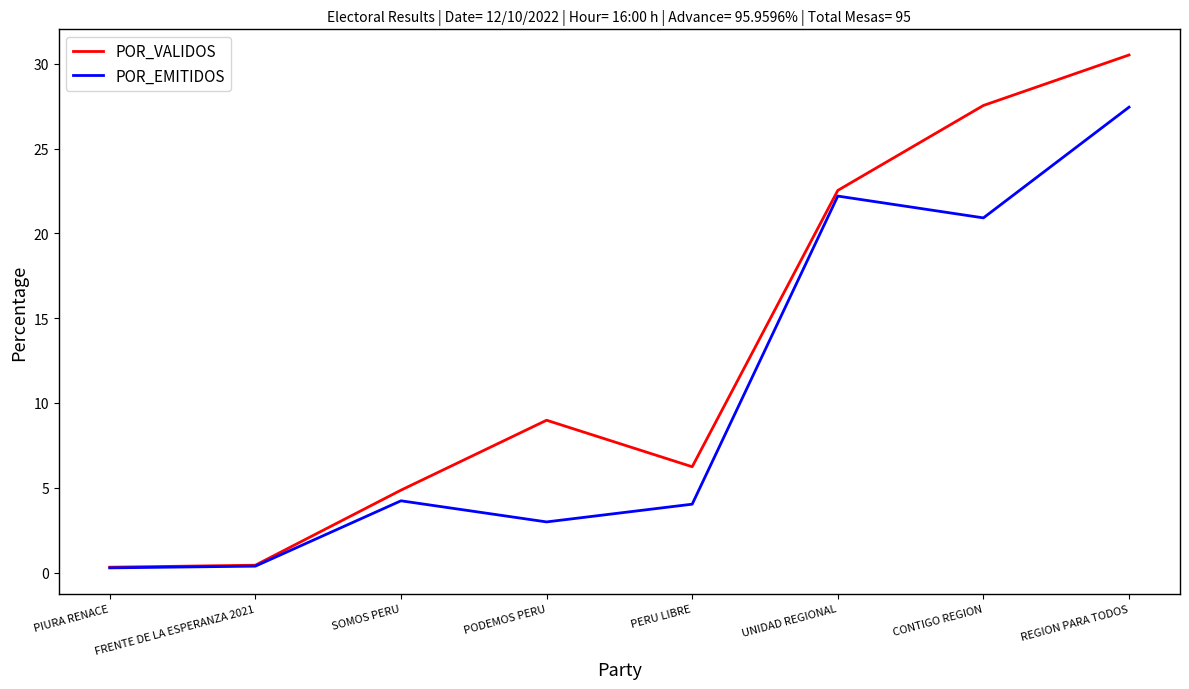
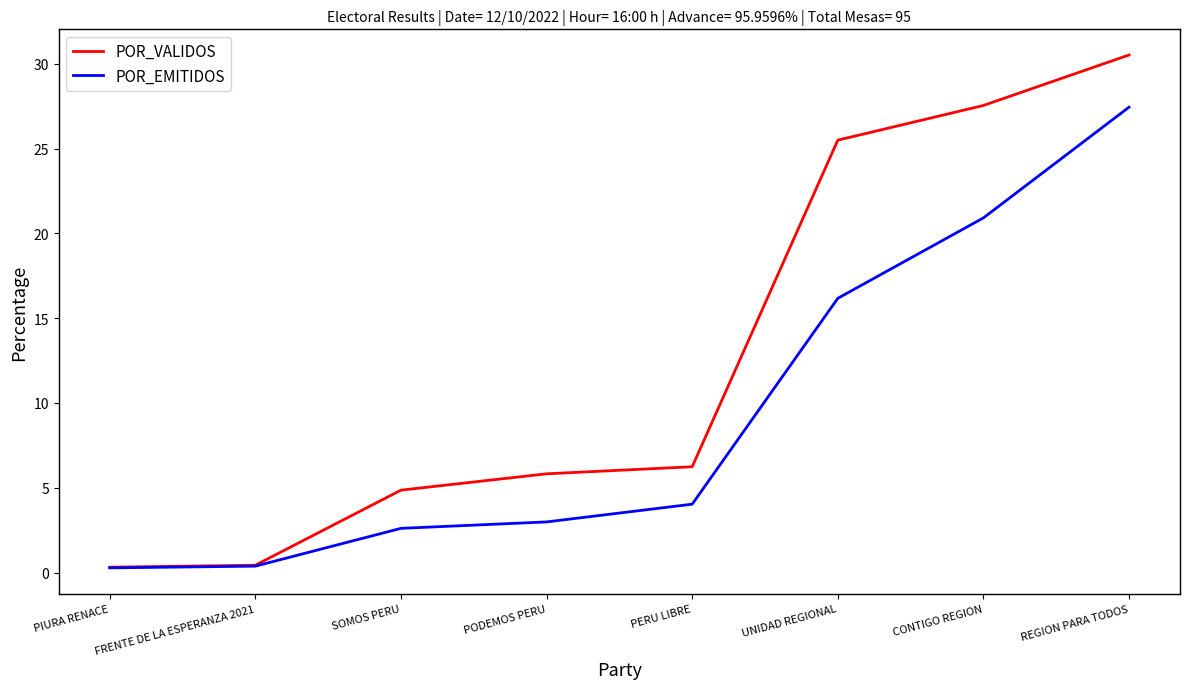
POR_EMITIDOS, SOMOS PERU: 4.2 -> 2.6
POR_VALIDOS, PODEMOS PERU: 9.0 -> 5.8
POR_VALIDOS, UNIDAD REGIONAL: 22.5 -> 25.5
POR_EMITIDOS, UNIDAD REGIONAL: 22.2 -> 16.2
